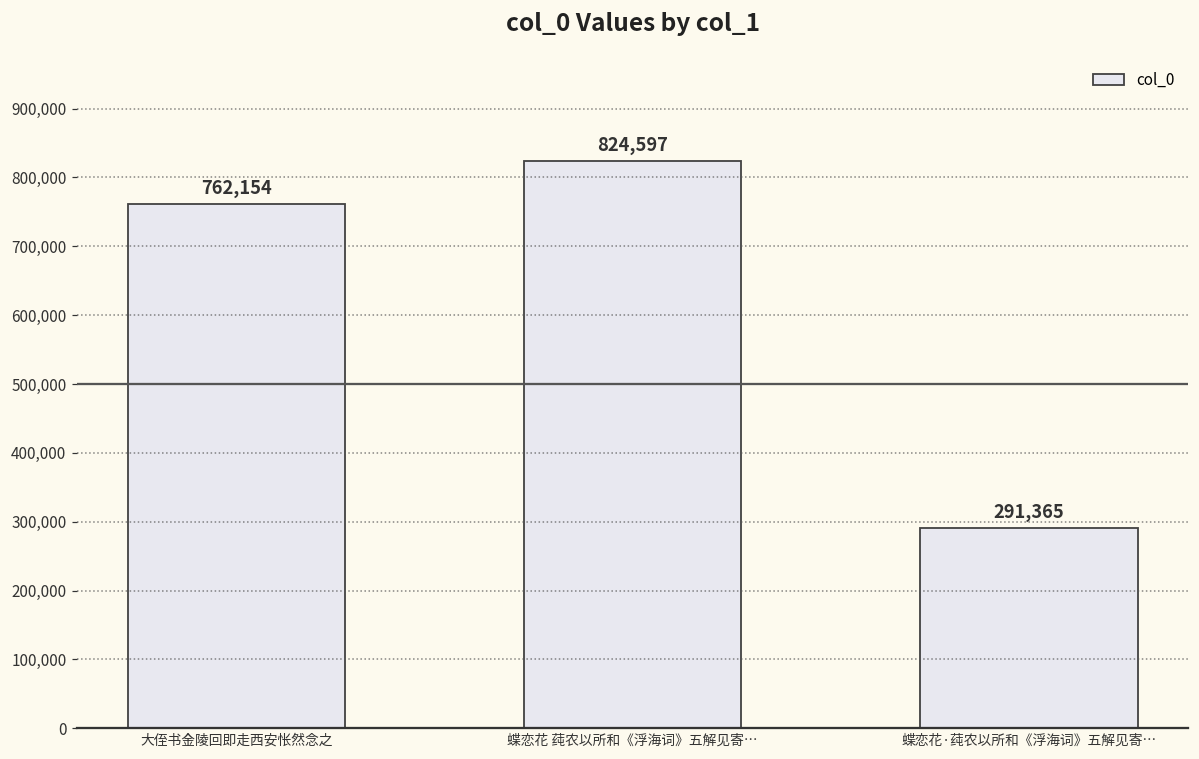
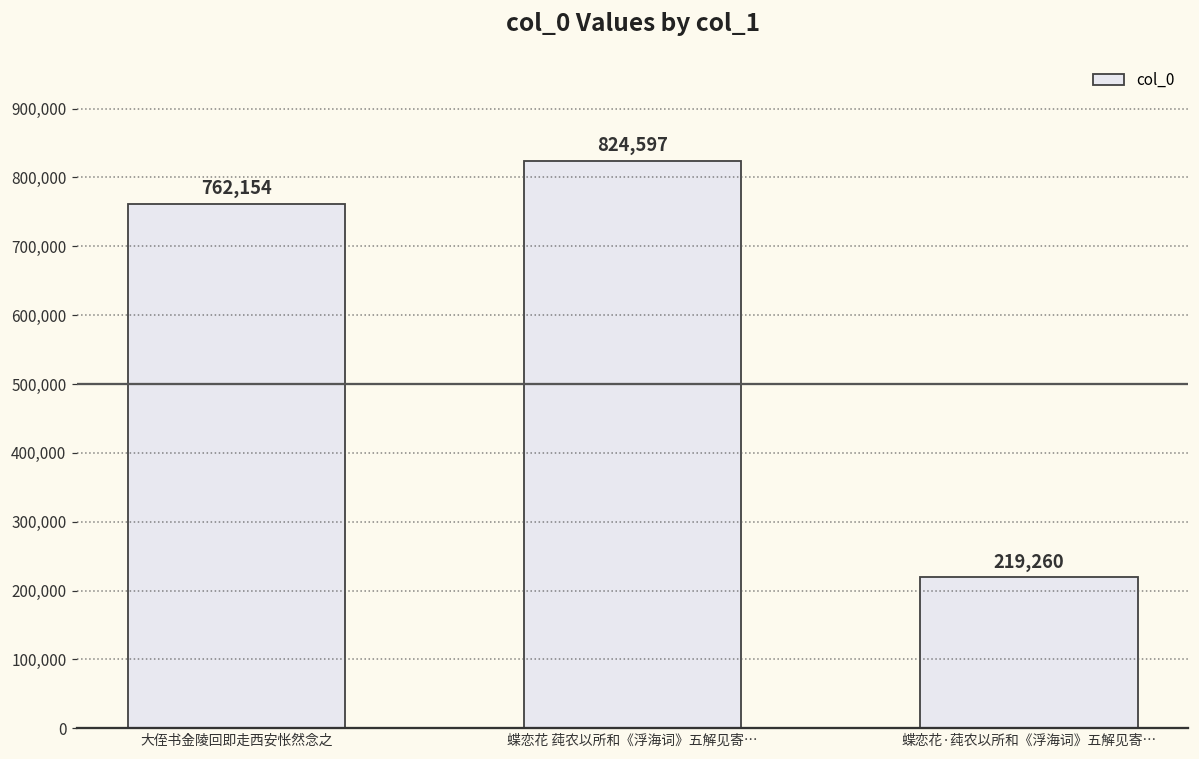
蝶恋花·莼农以所和《浮海词》五解见寄…: 291,365 -> 219,260
